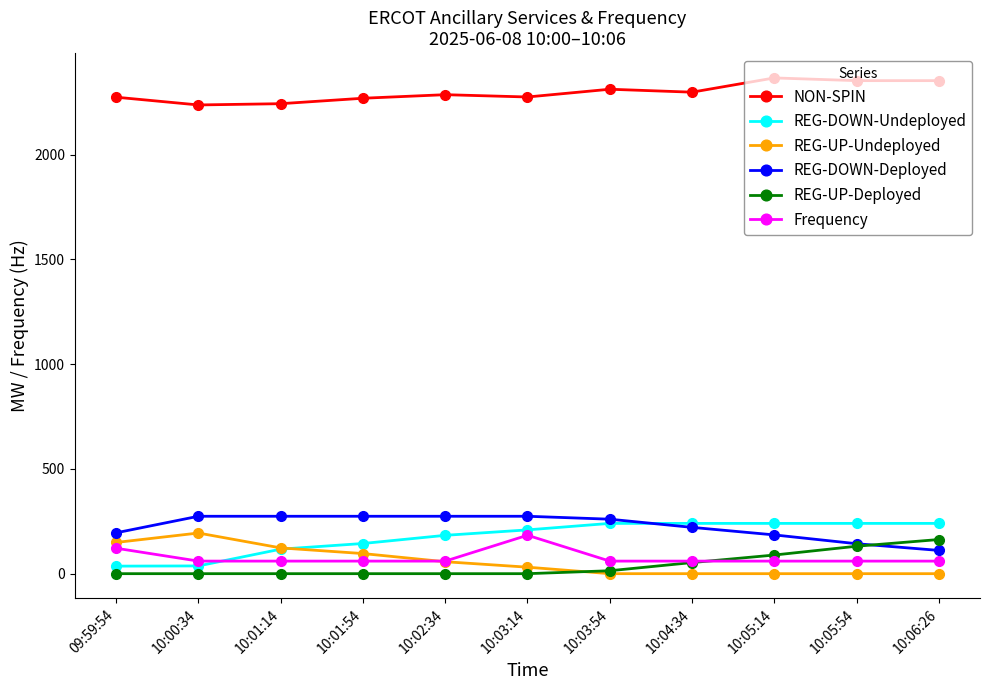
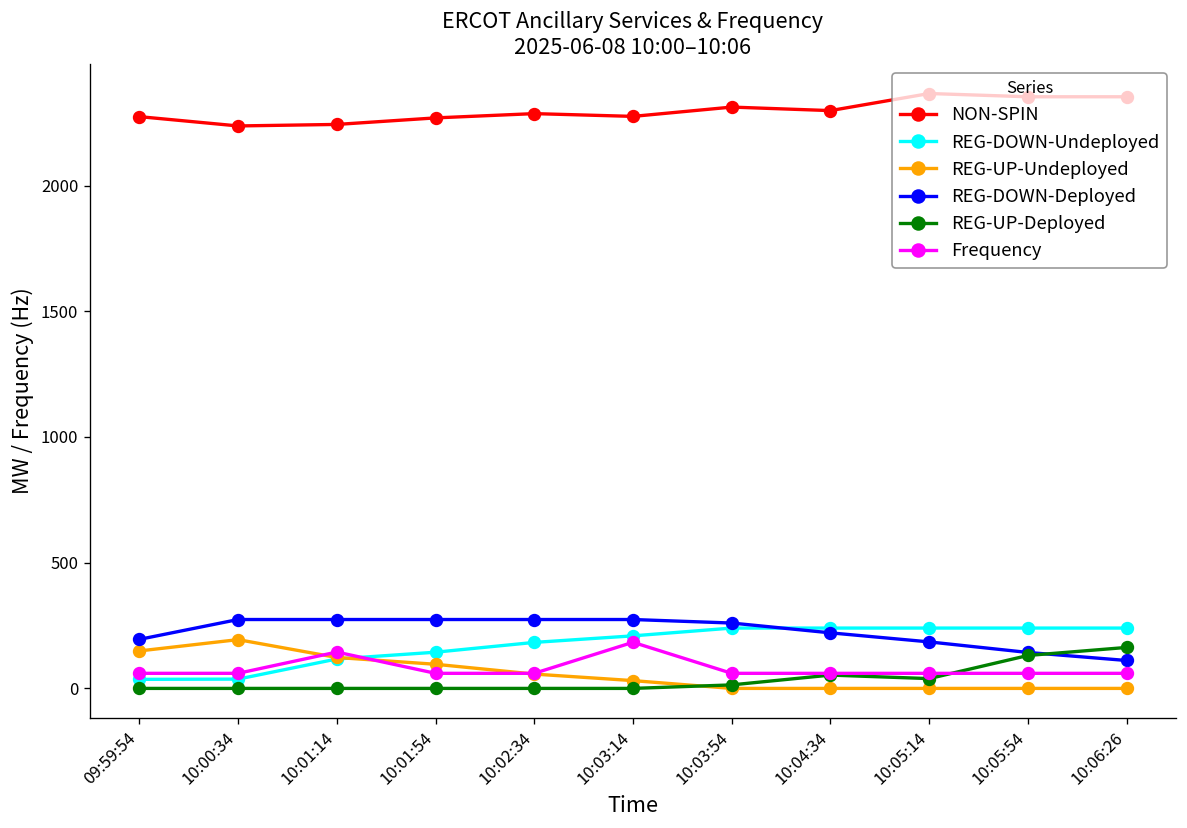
Frequency, 09:59:54: 120 -> 60
Frequency, 10:01:14: 60 -> 140
REG-UP-Deployed, 10:05:14: 90 -> 40
